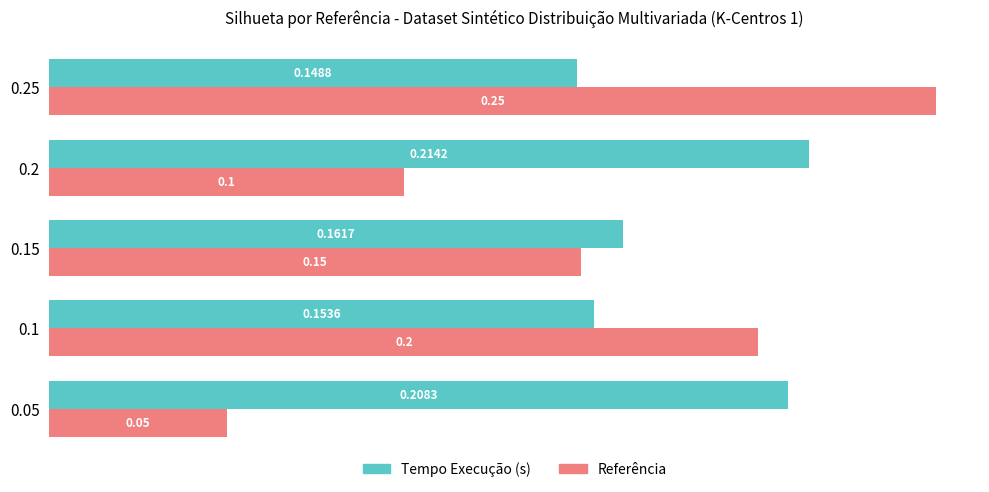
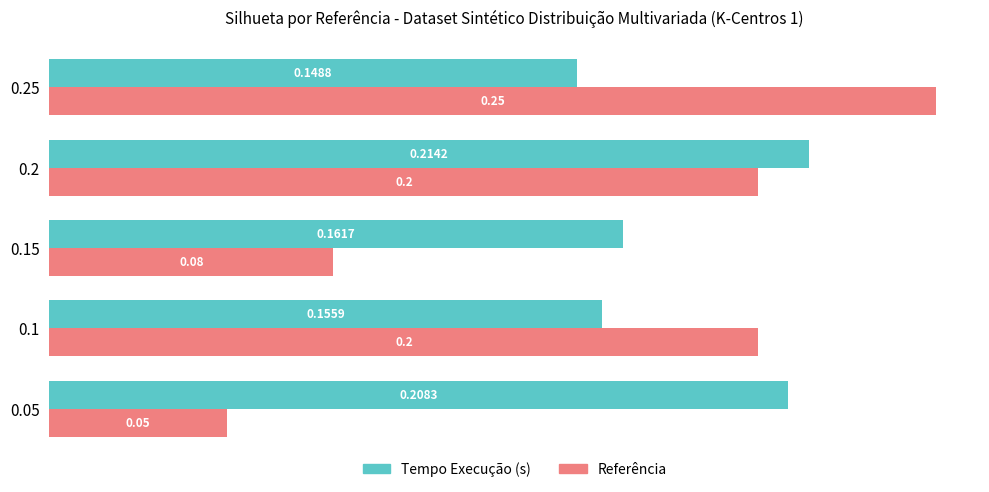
Referência, 0.2: 0.1 -> 0.2
Referência, 0.15: 0.15 -> 0.08
Tempo Execução (s), 0.1: 0.1536 -> 0.1559
